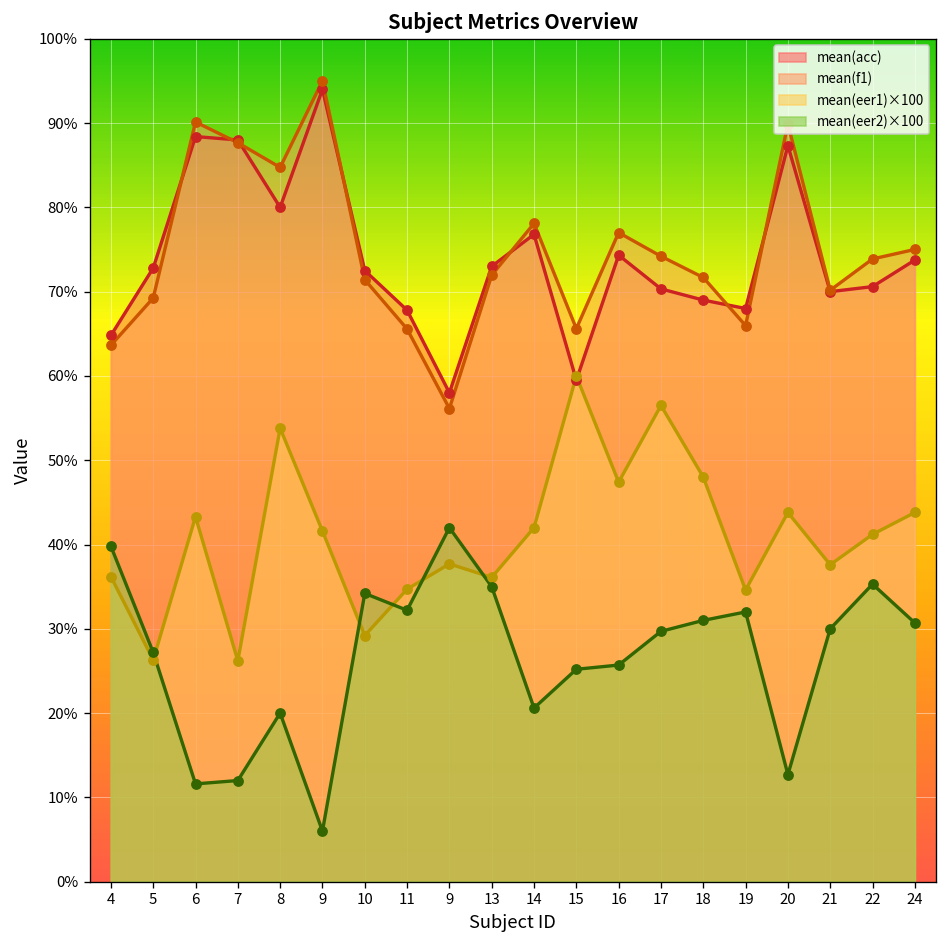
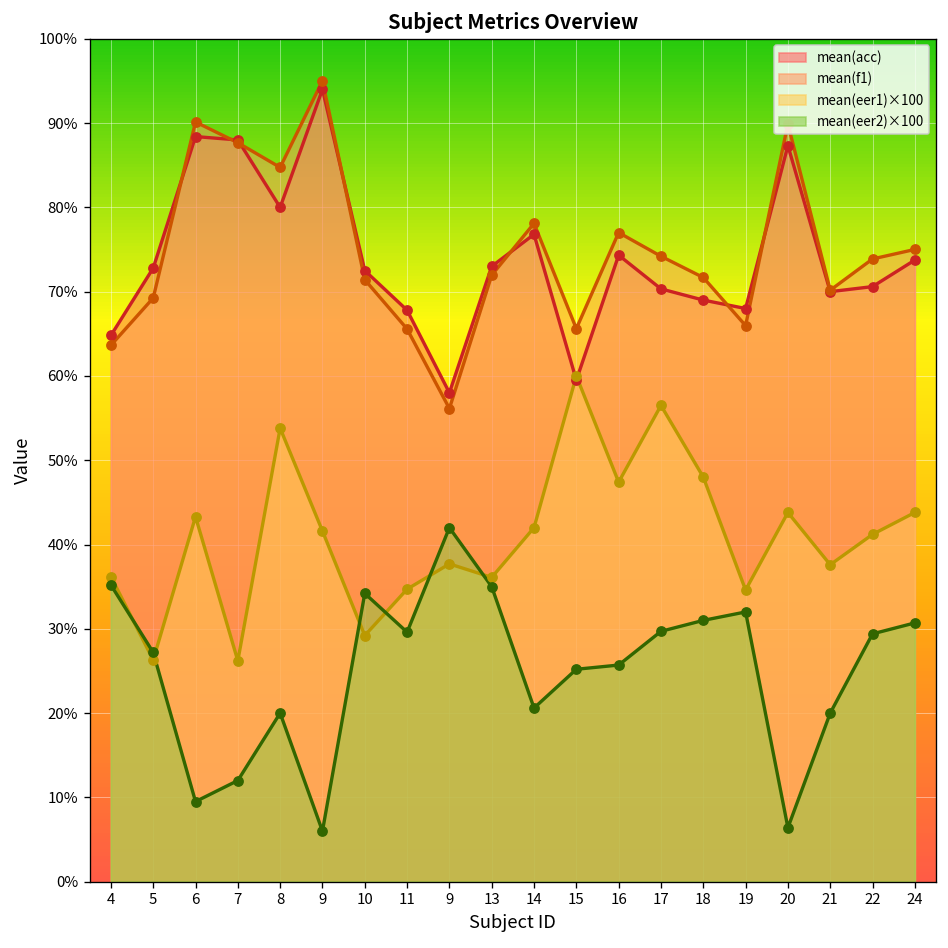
mean(eer2)×100, 4: 40% -> 35%
mean(eer2)×100, 6: 12% -> 10%
mean(eer2)×100, 11: 32% -> 30%
mean(eer2)×100, 20: 13% -> 6%
mean(eer2)×100, 21: 30% -> 20%
mean(eer2)×100, 22: 35% -> 29%
